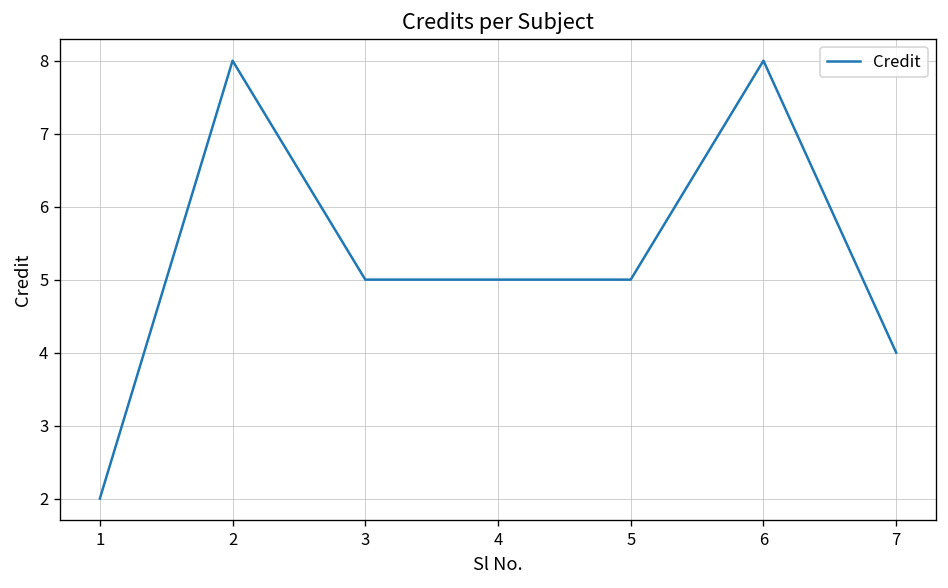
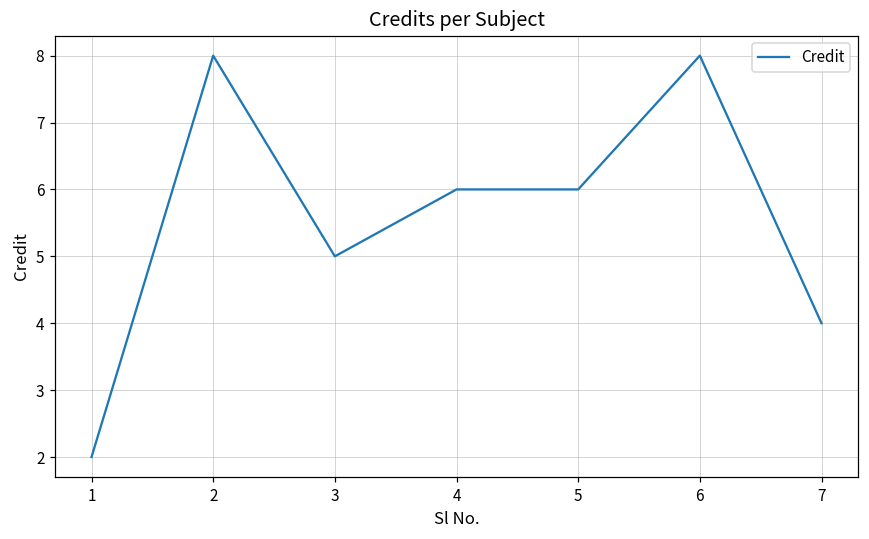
4: 5 -> 6
5: 5 -> 6
